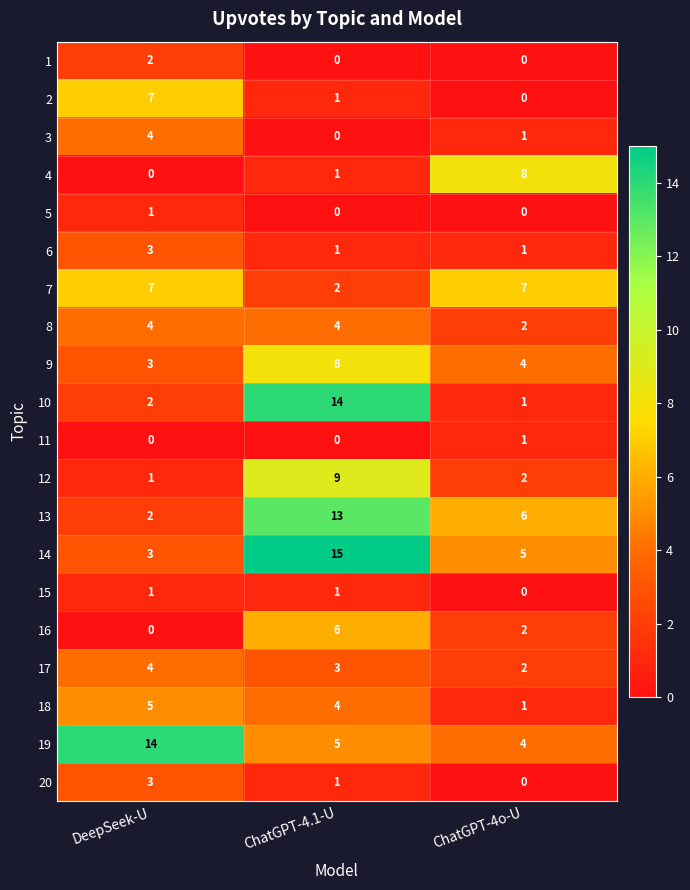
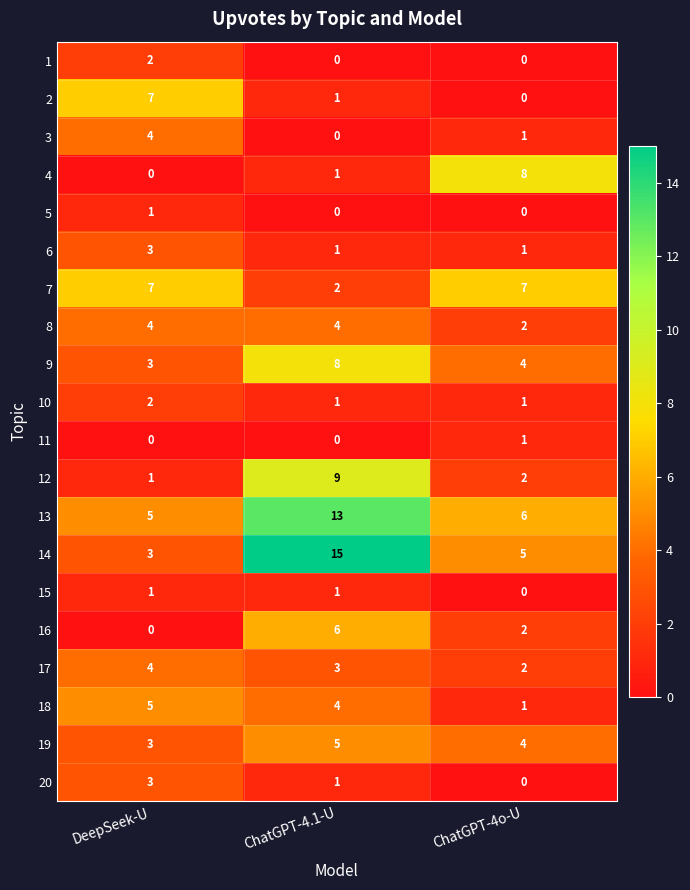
10, ChatGPT-4.1-U: 14 -> 1
13, DeepSeek-U: 2 -> 5
19, DeepSeek-U: 14 -> 3
